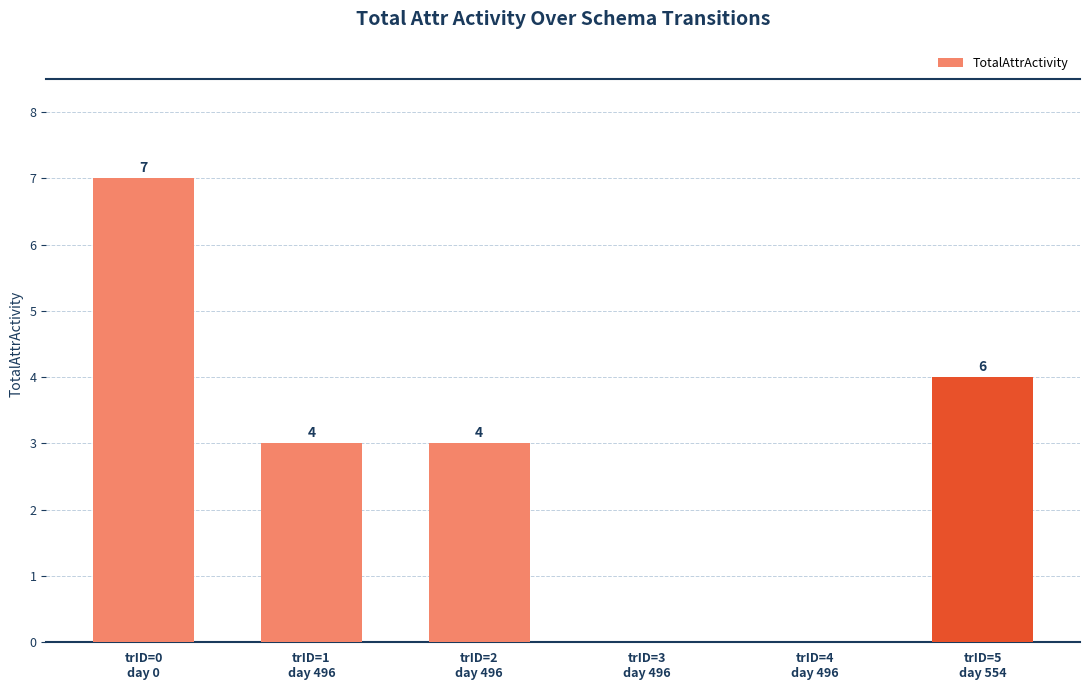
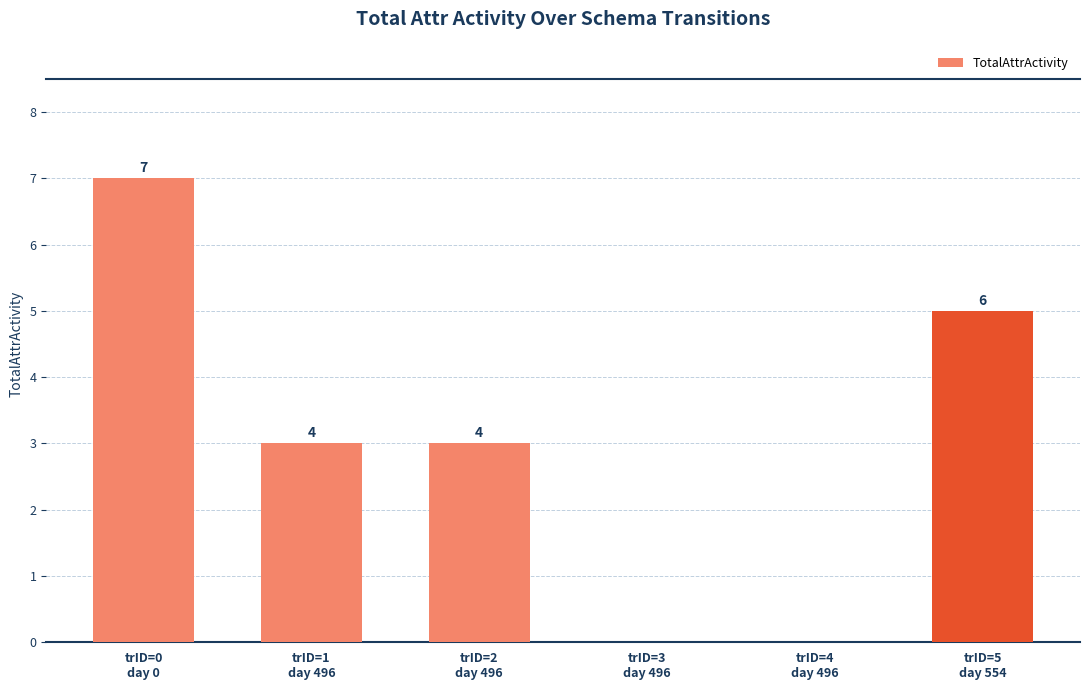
trID=5 day 554: 4 -> 5
